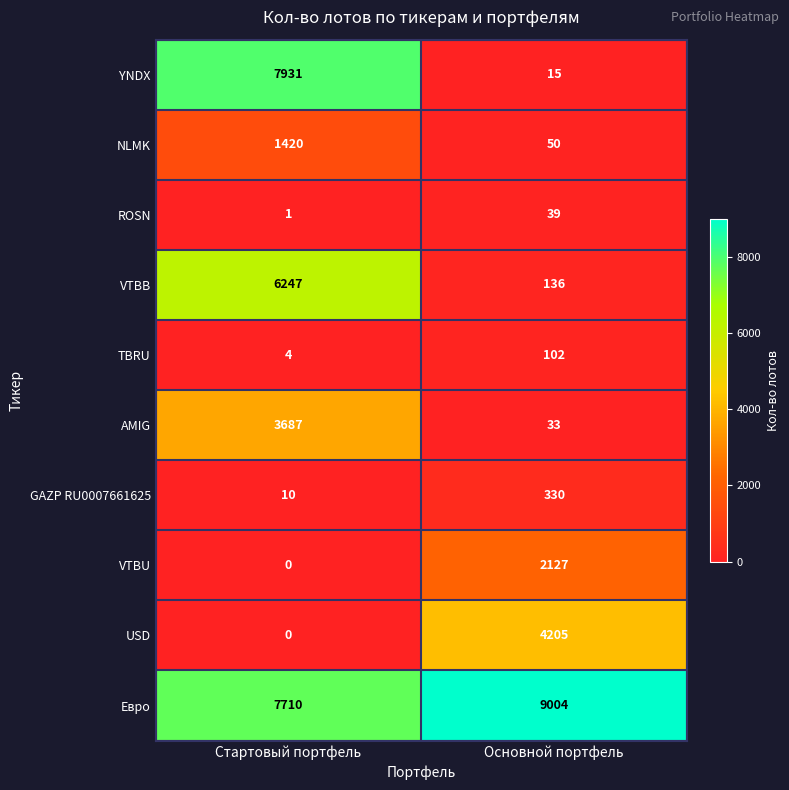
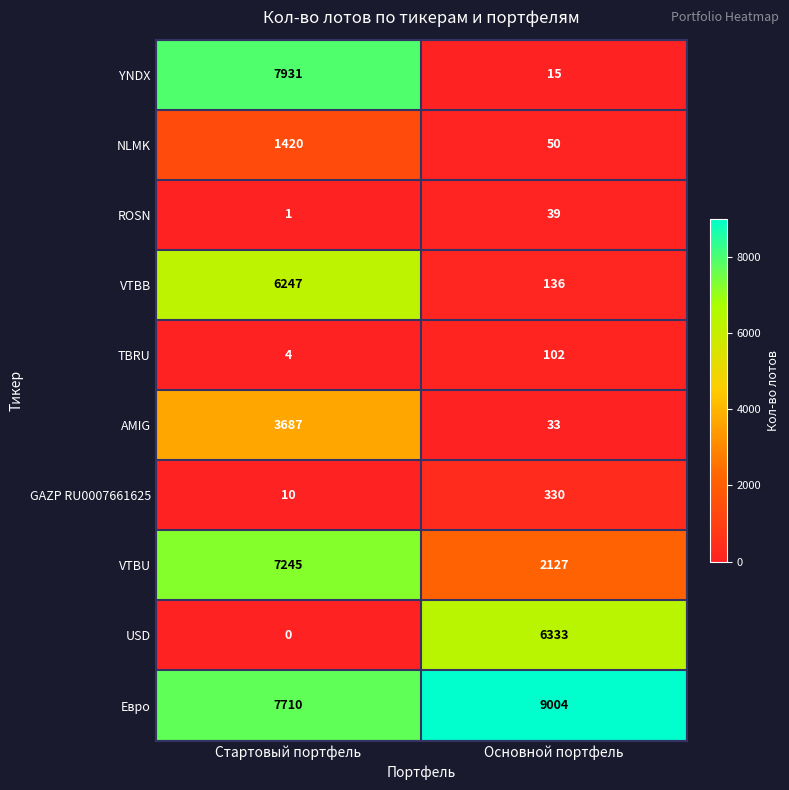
VTBU, Стартовый портфель: 0 -> 7245
USD, Основной портфель: 4205 -> 6333
